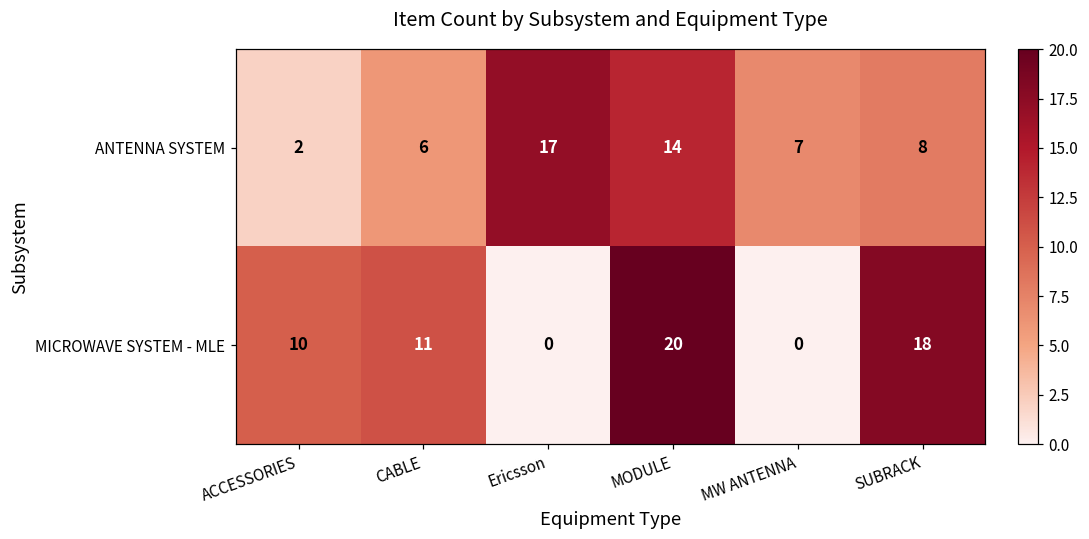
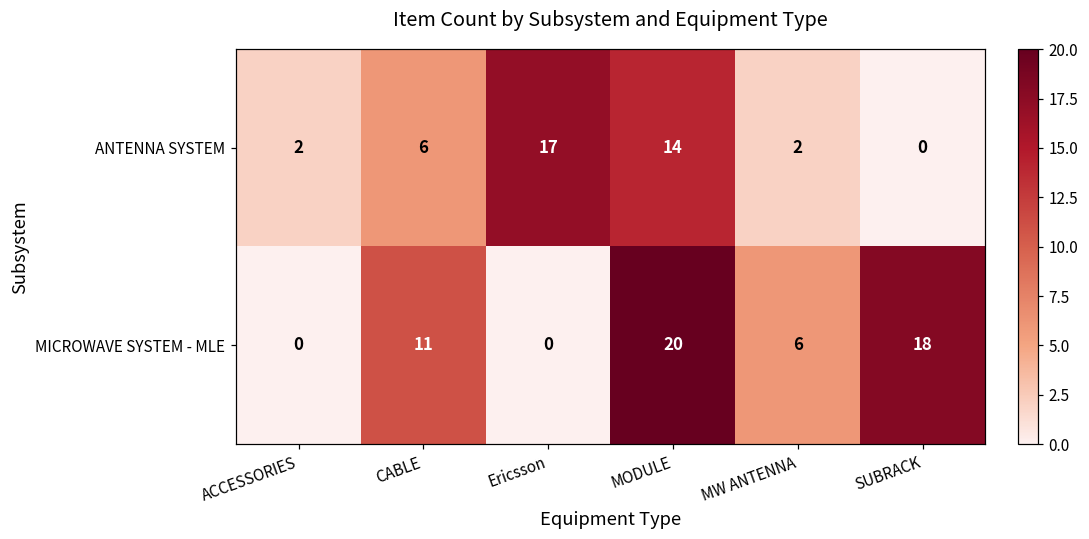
ANTENNA SYSTEM, MW ANTENNA: 7 -> 2
ANTENNA SYSTEM, SUBRACK: 8 -> 0
MICROWAVE SYSTEM - MLE, ACCESSORIES: 10 -> 0
MICROWAVE SYSTEM - MLE, MW ANTENNA: 0 -> 6
